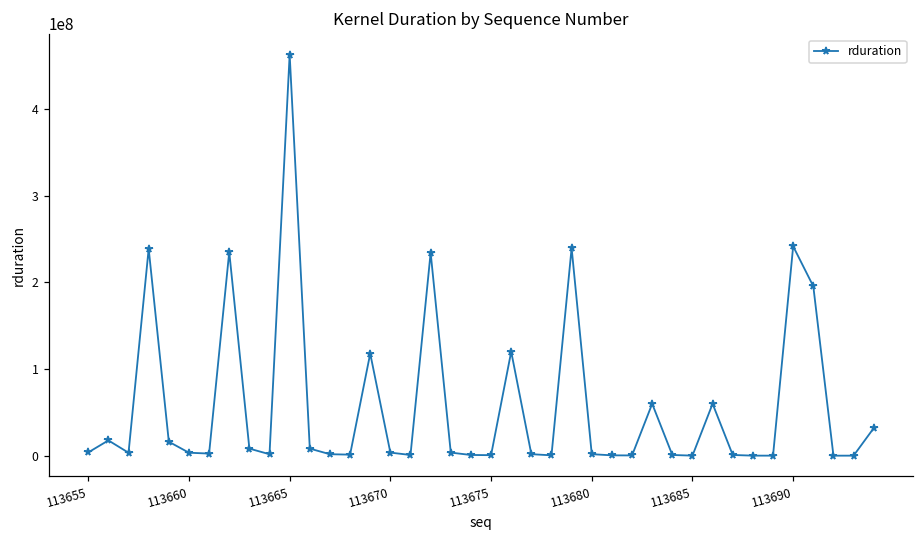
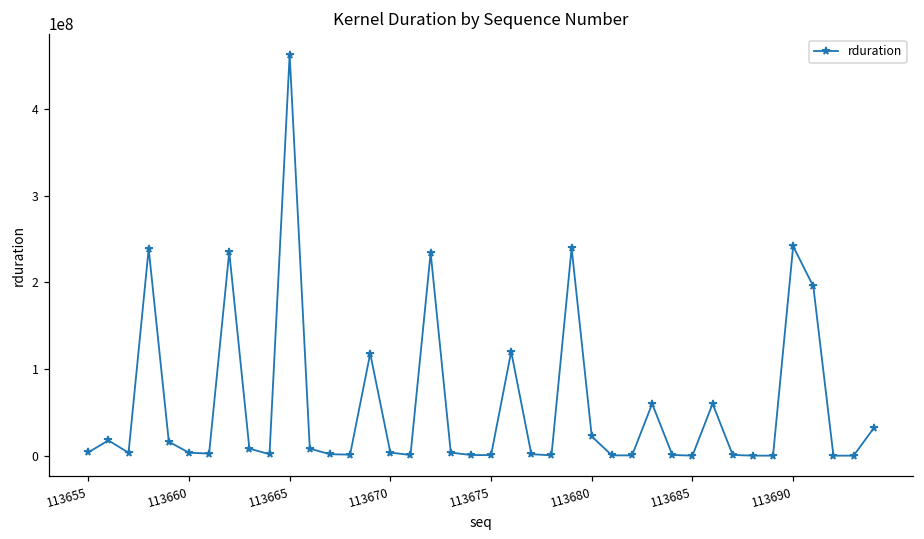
113680: 0 -> 20000000
